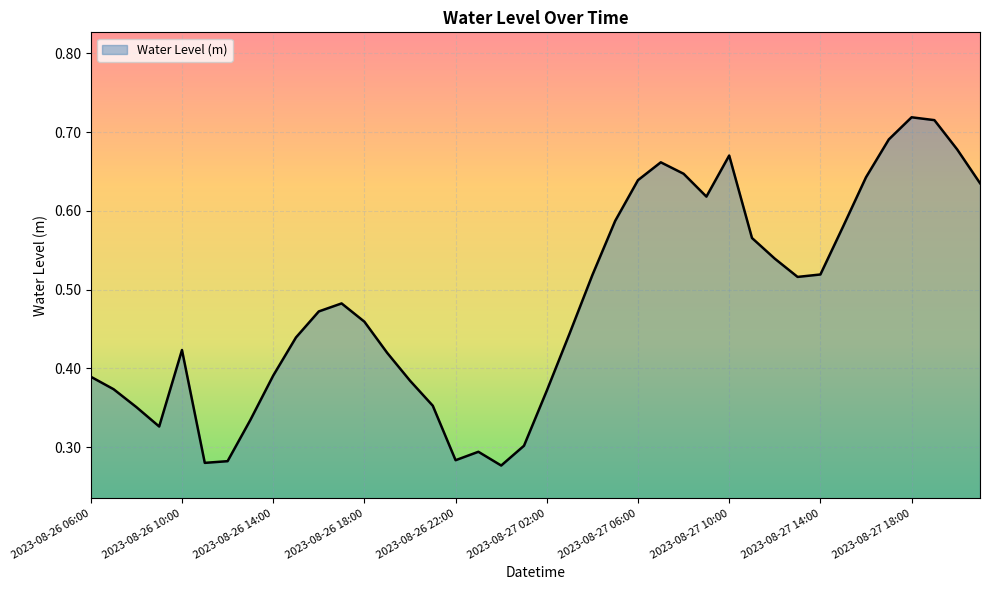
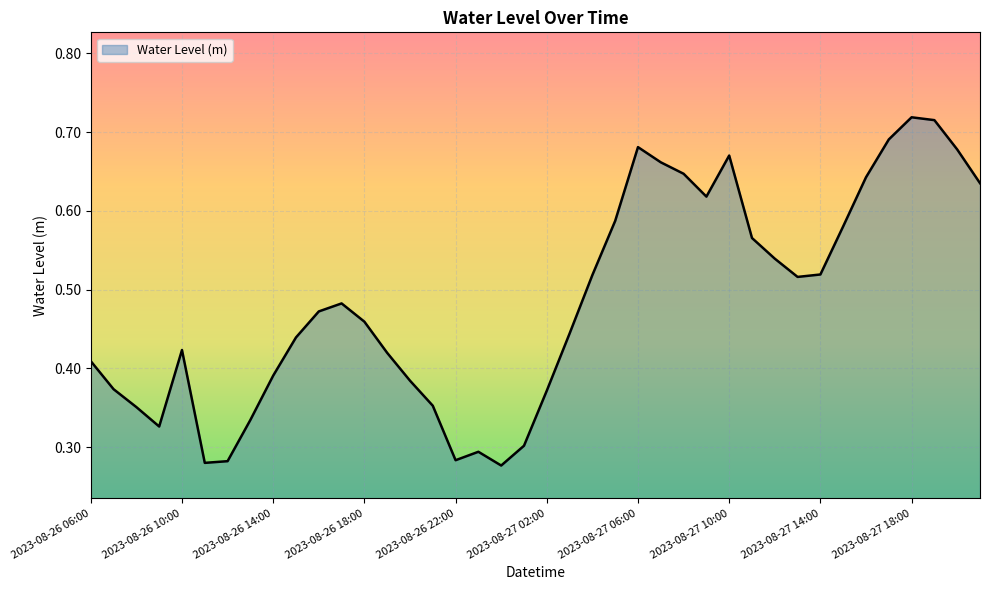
2023-08-26 06:00: 0.39 -> 0.41
2023-08-27 06:00: 0.64 -> 0.68
